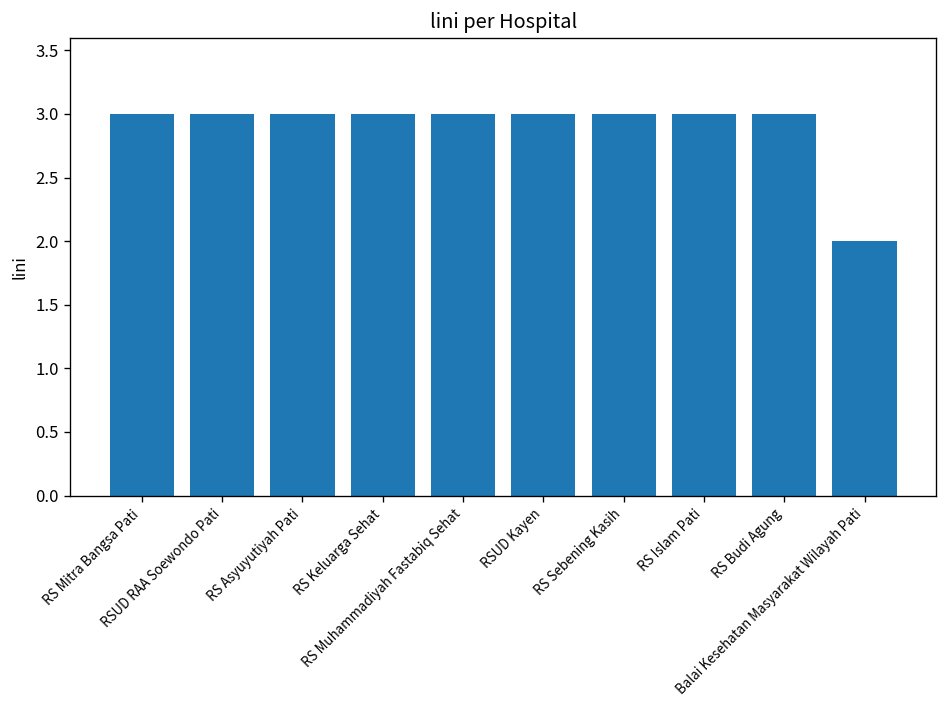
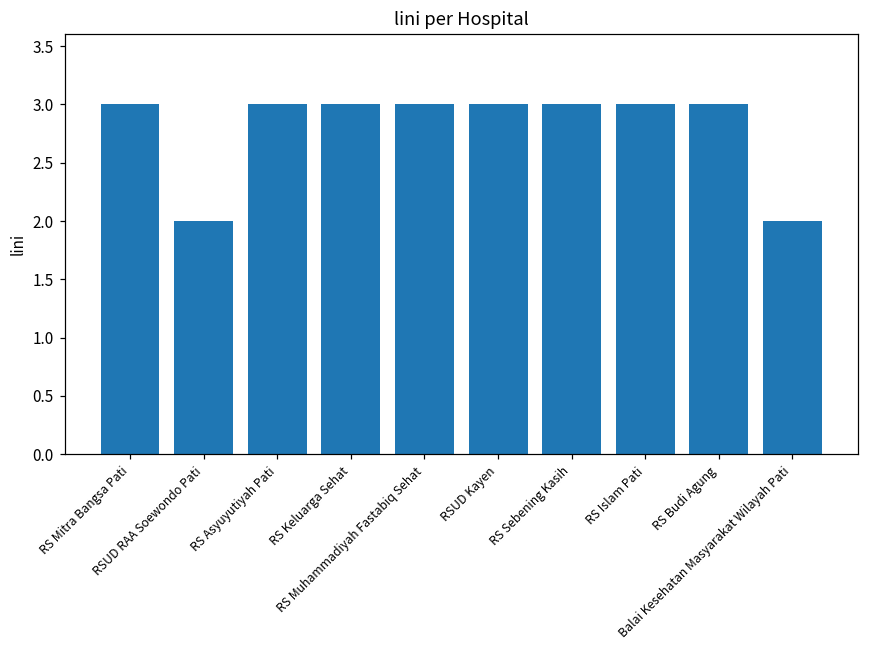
RSUD RAA Soewondo Pati: 3 -> 2
